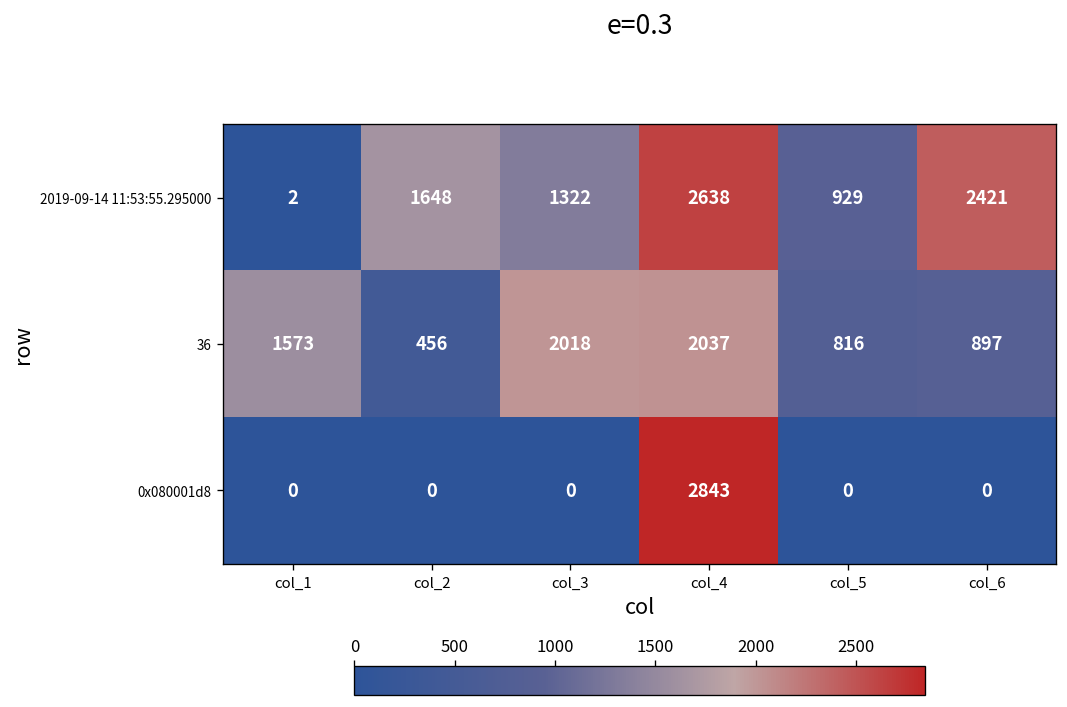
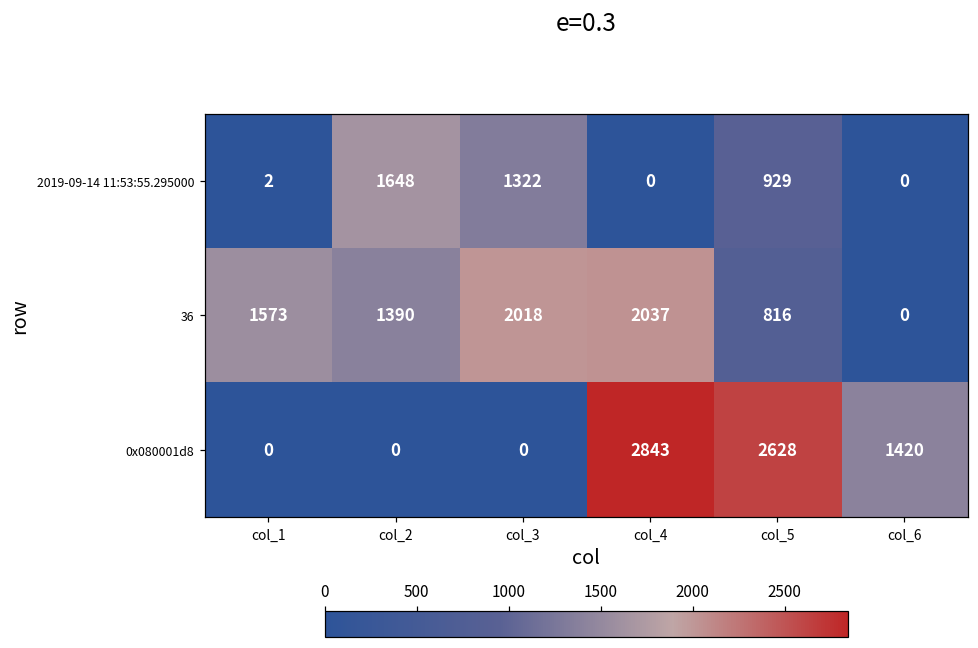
2019-09-14 11:53:55.295000, col_4: 2638 -> 0
2019-09-14 11:53:55.295000, col_6: 2421 -> 0
36, col_2: 456 -> 1390
36, col_6: 897 -> 0
0x080001d8, col_5: 0 -> 2628
0x080001d8, col_6: 0 -> 1420
